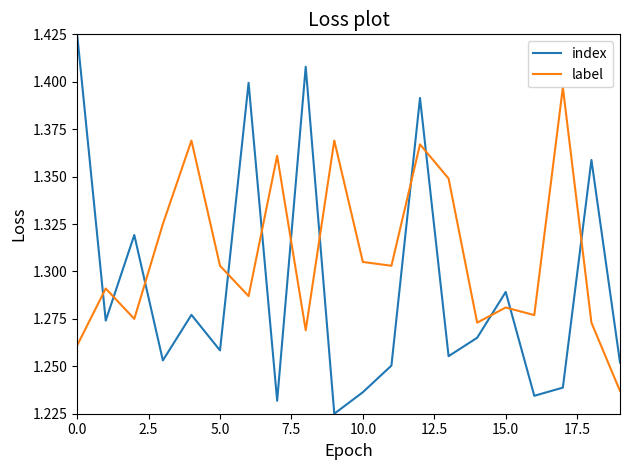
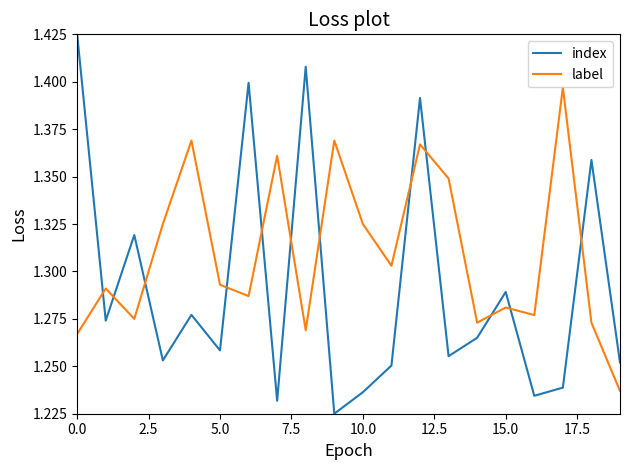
label, 0.0: 1.261 -> 1.267
label, 5.0: 1.303 -> 1.293
label, 10.0: 1.305 -> 1.325
